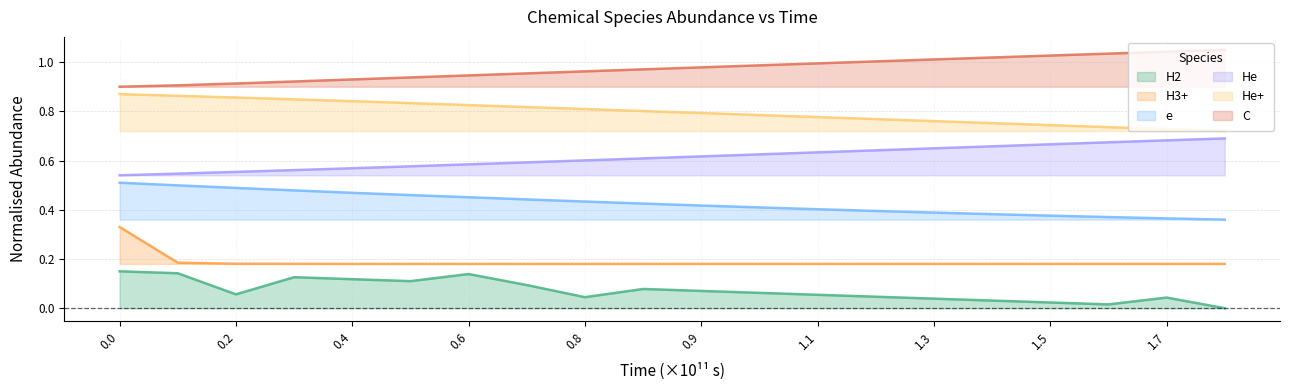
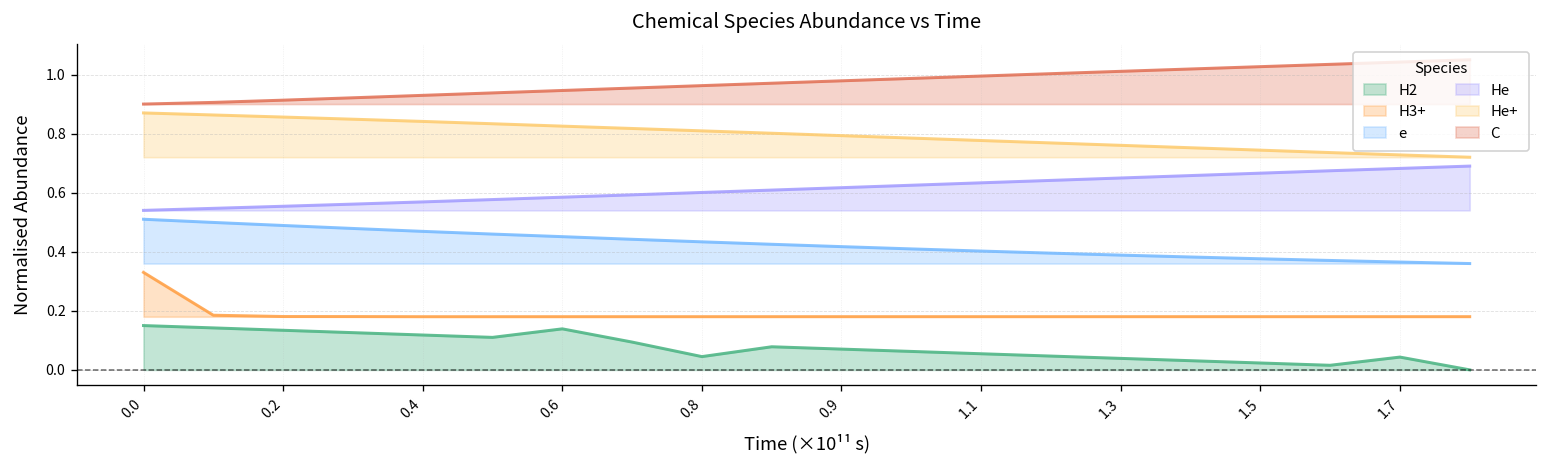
H2, 0.2: 0.06 -> 0.13
